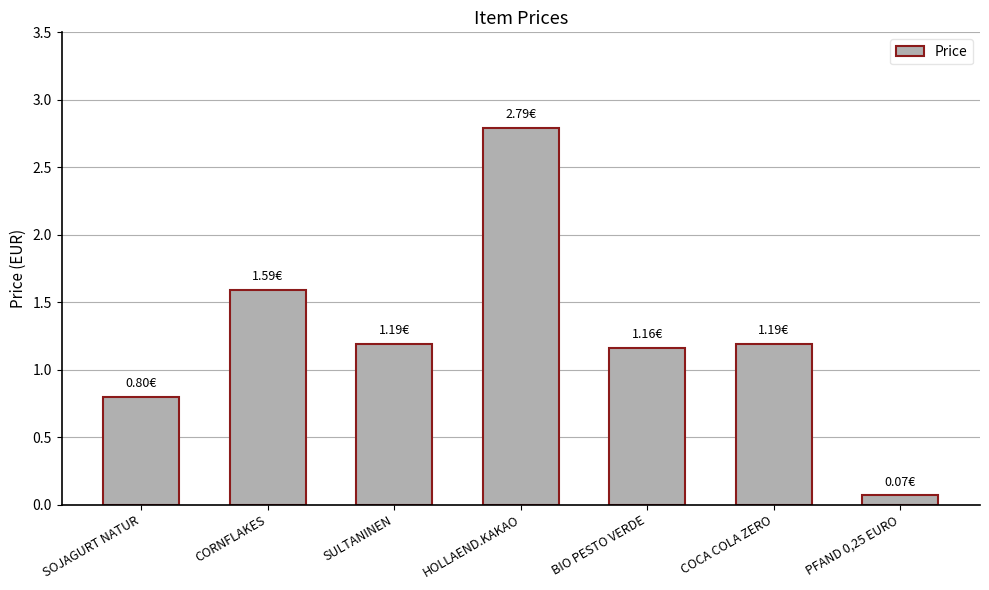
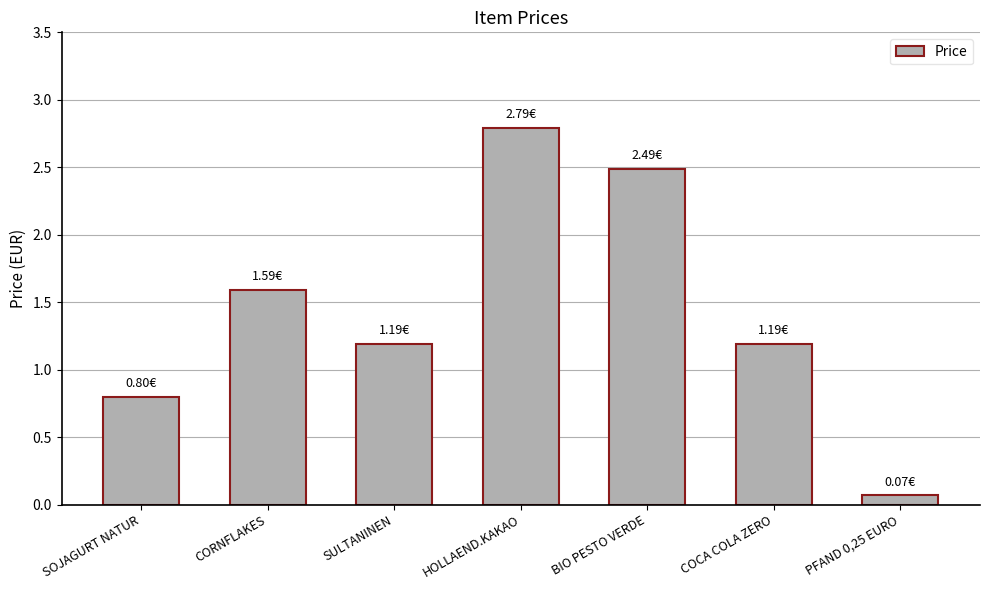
BIO PESTO VERDE: 1.16€ -> 2.49€
